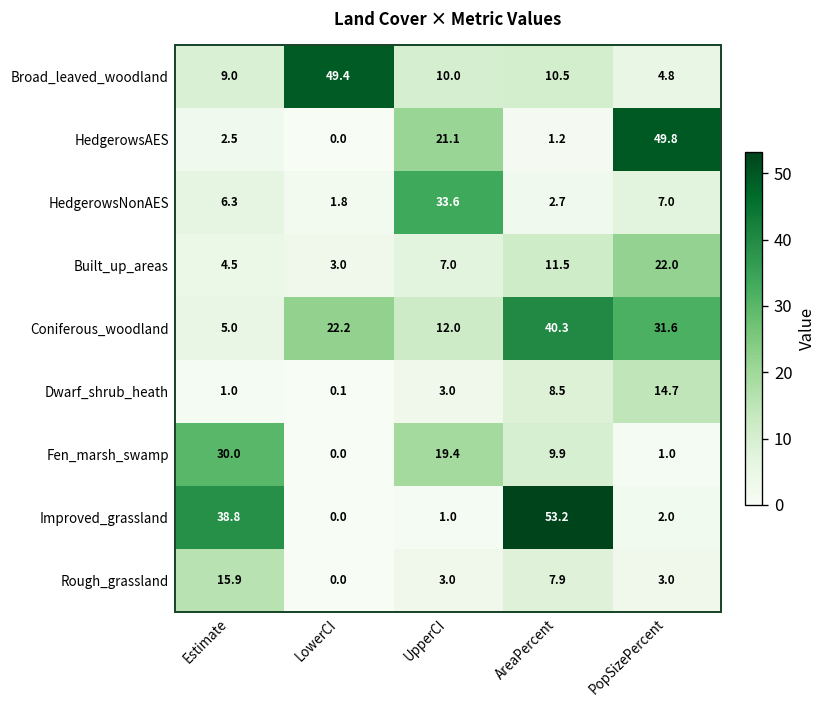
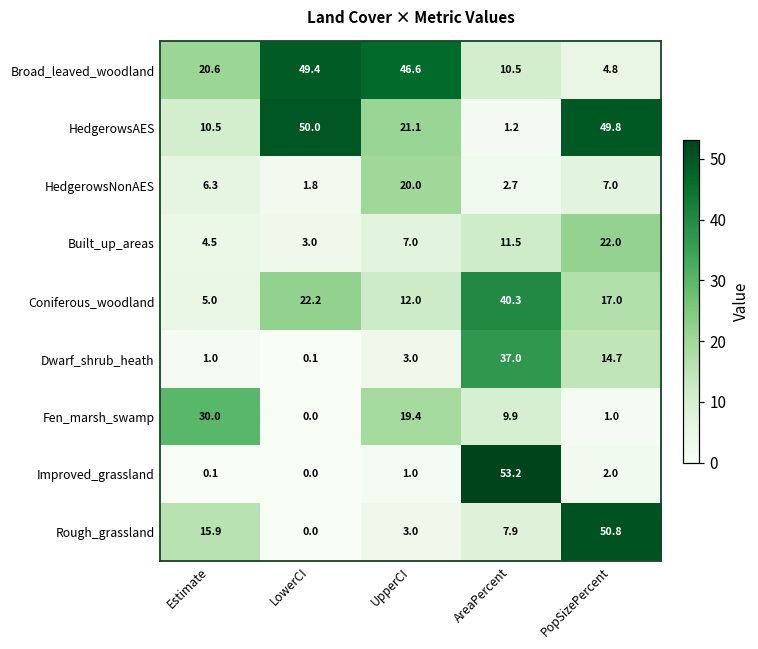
Broad_leaved_woodland, Estimate: 9.0 -> 20.6
Broad_leaved_woodland, UpperCI: 10.0 -> 46.6
HedgerowsAES, Estimate: 2.5 -> 10.5
HedgerowsAES, LowerCI: 0.0 -> 50.0
HedgerowsNonAES, UpperCI: 33.6 -> 20.0
Coniferous_woodland, PopSizePercent: 31.6 -> 17.0
Dwarf_shrub_heath, AreaPercent: 8.5 -> 37.0
Improved_grassland, Estimate: 38.8 -> 0.1
Rough_grassland, PopSizePercent: 3.0 -> 50.8
